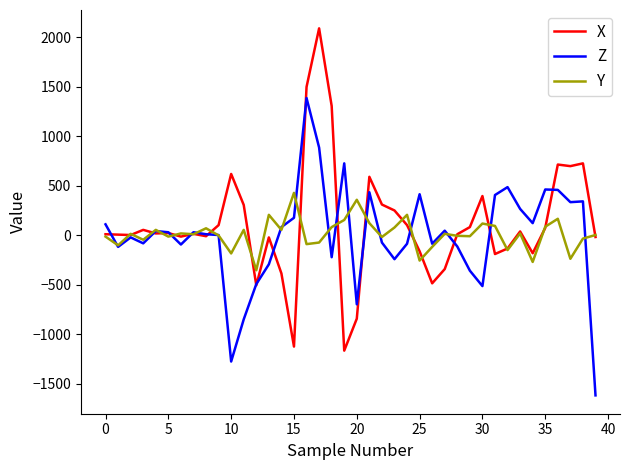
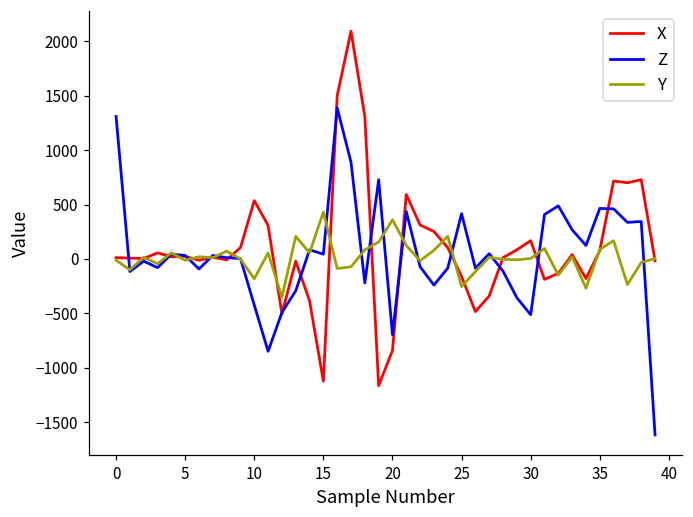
Z, 0: 100 -> 1300
X, 10: 600 -> 500
Z, 10: -1300 -> -400
Z, 15: 200 -> 0
X, 30: 400 -> 200
Y, 30: 100 -> 0
